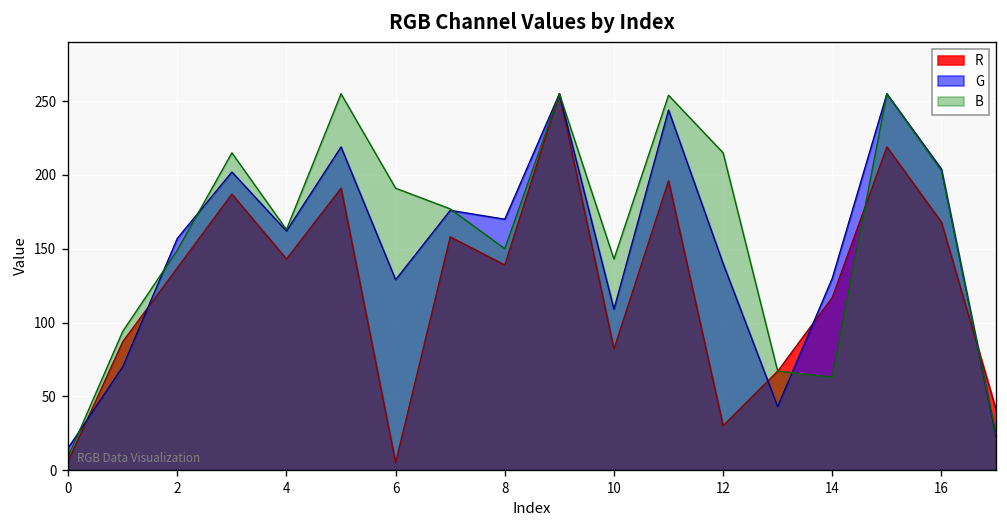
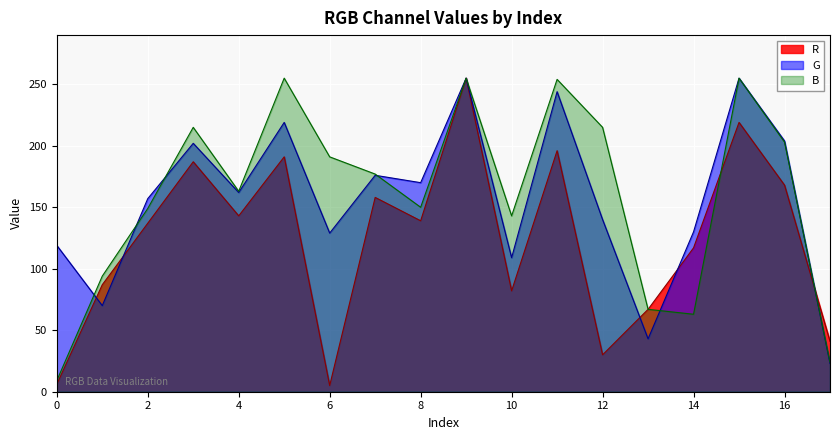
G, 0: 15 -> 119
